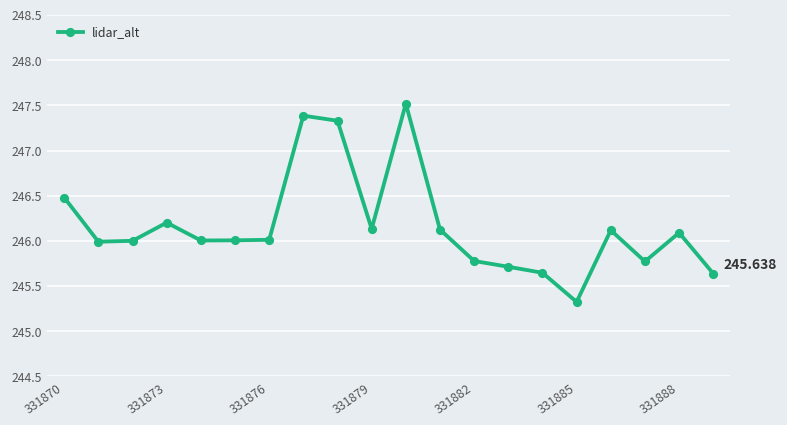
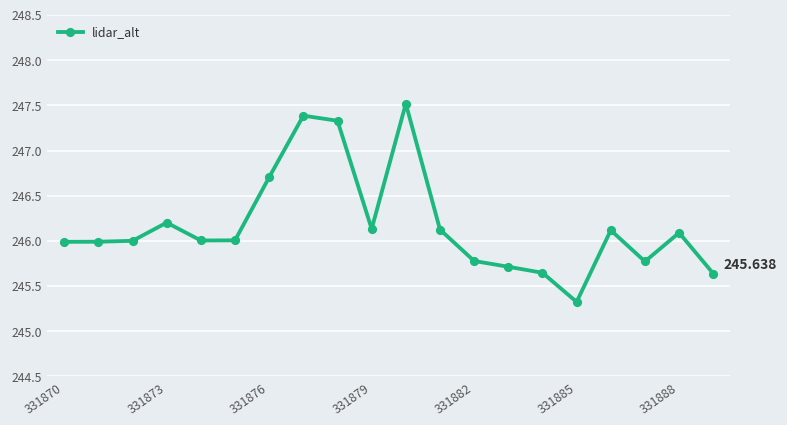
331870: 246.5 -> 246.0
331876: 246.0 -> 246.7
